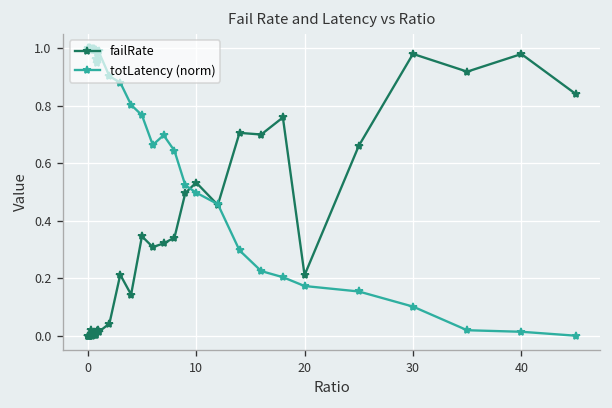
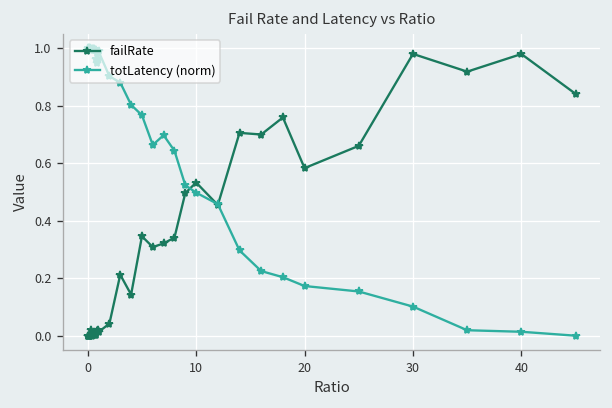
failRate, 20: 0.21 -> 0.58
